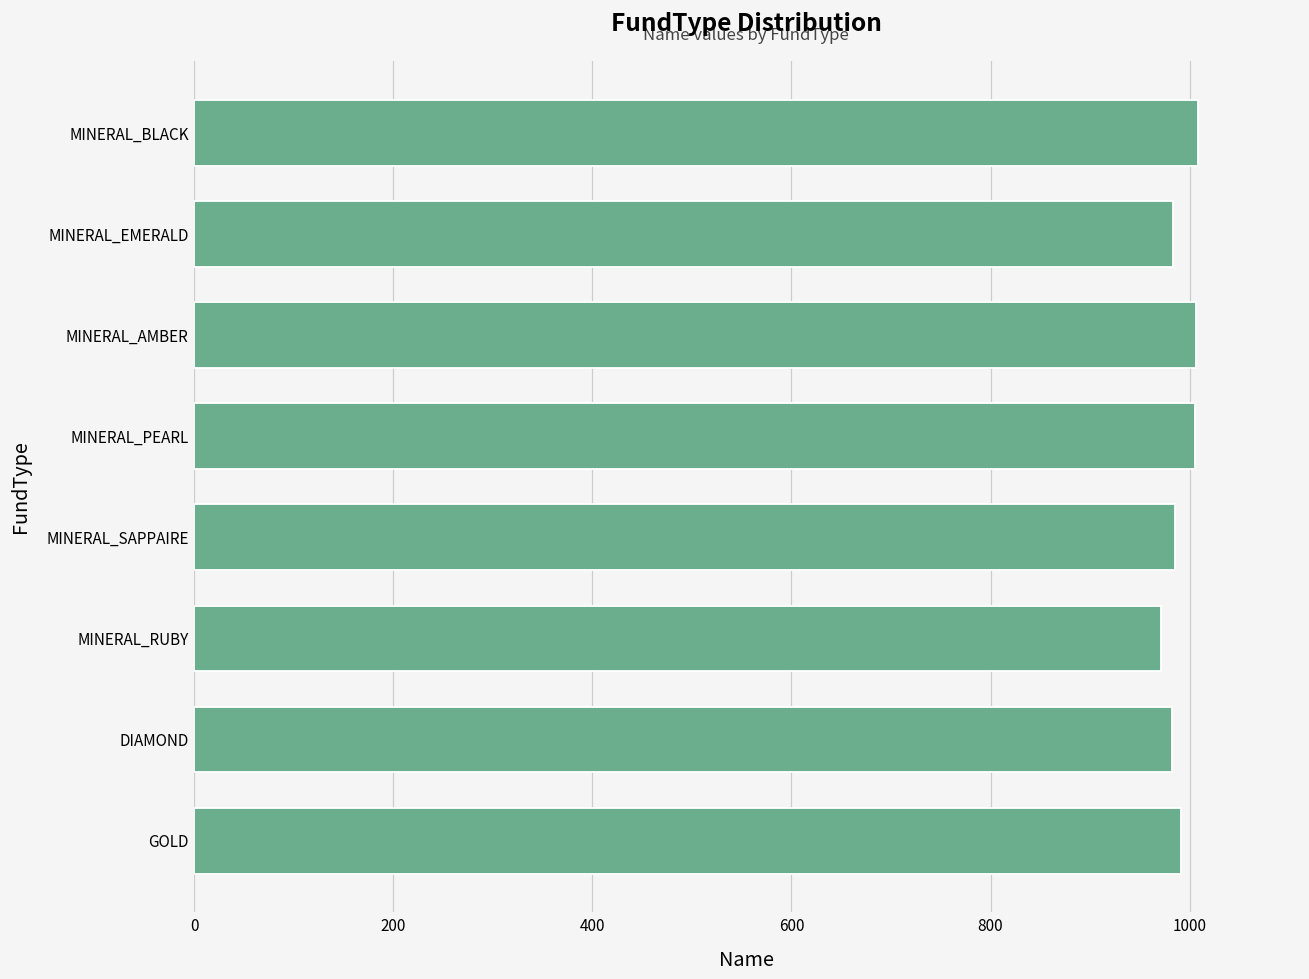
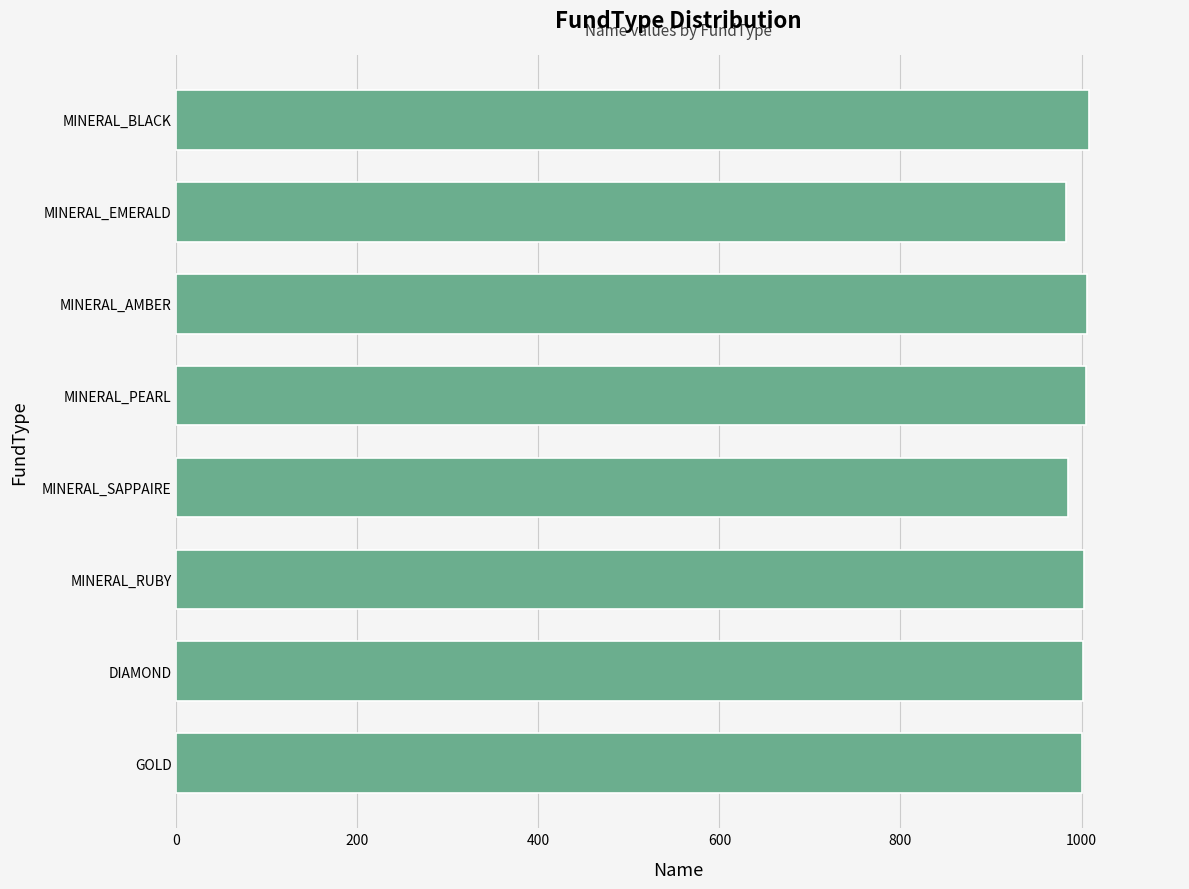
MINERAL_RUBY: 970 -> 1000
DIAMOND: 980 -> 1000
GOLD: 990 -> 1000
